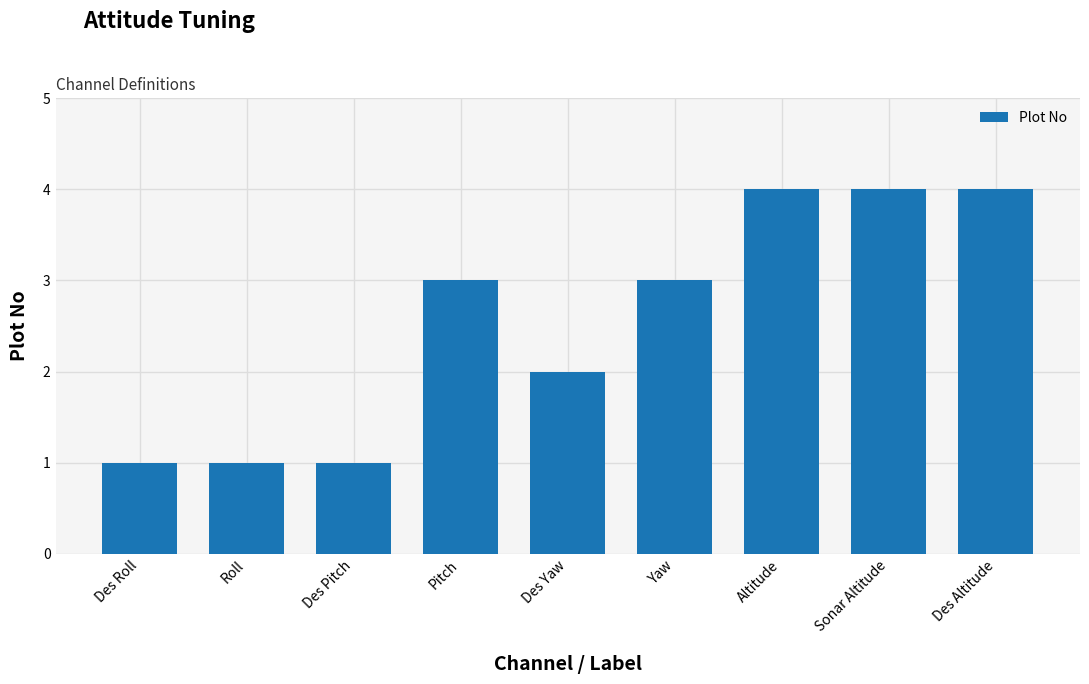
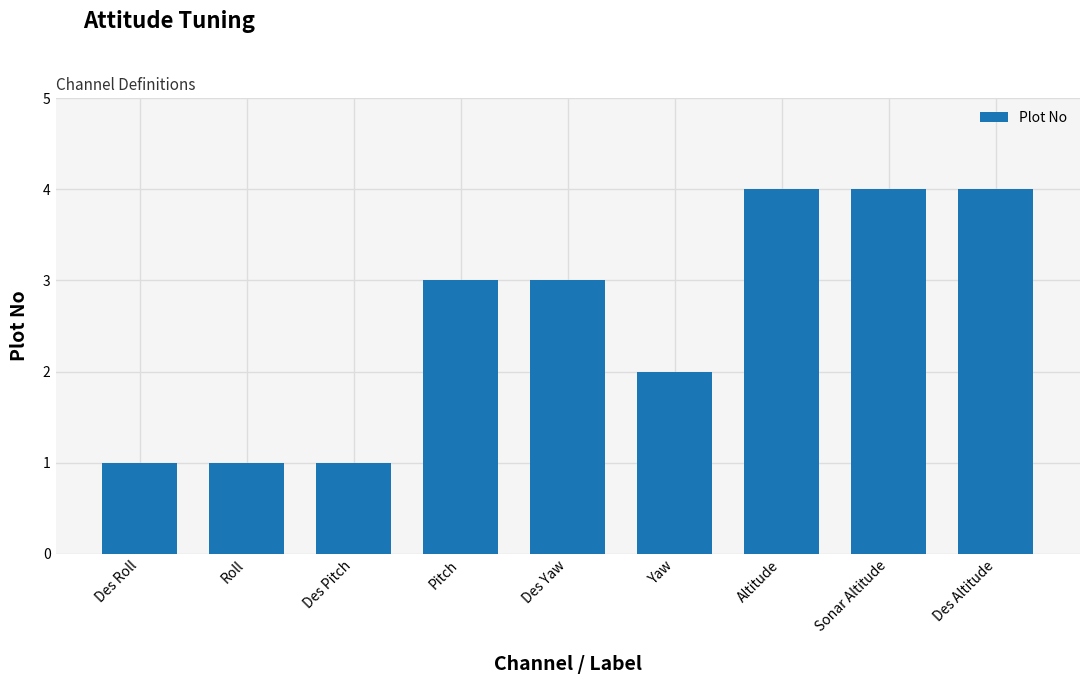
Des Yaw: 2 -> 3
Yaw: 3 -> 2
